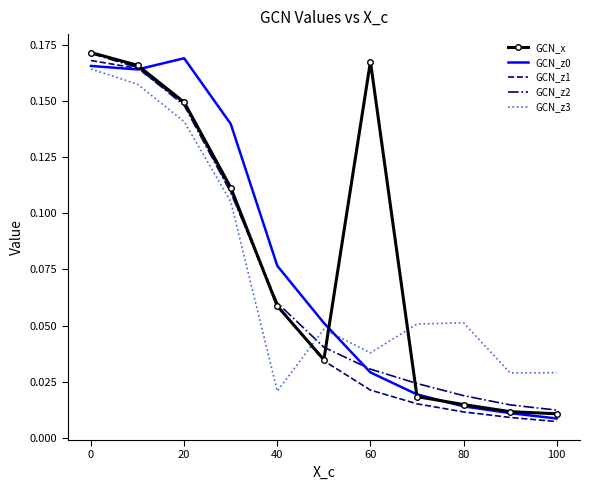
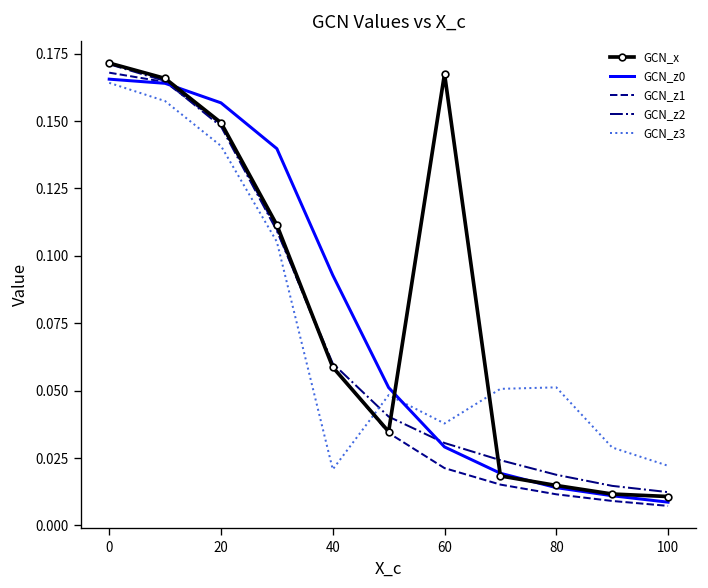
GCN_z0, 20: 0.169 -> 0.157
GCN_z0, 40: 0.077 -> 0.093
GCN_z3, 100: 0.029 -> 0.022
